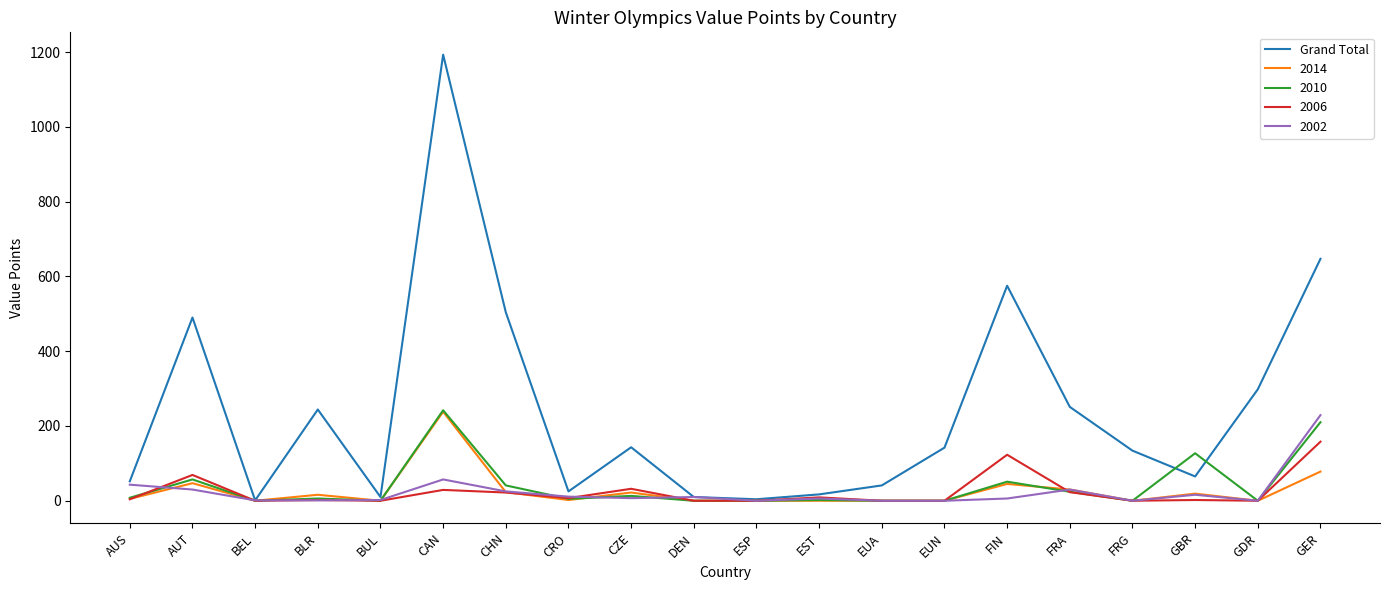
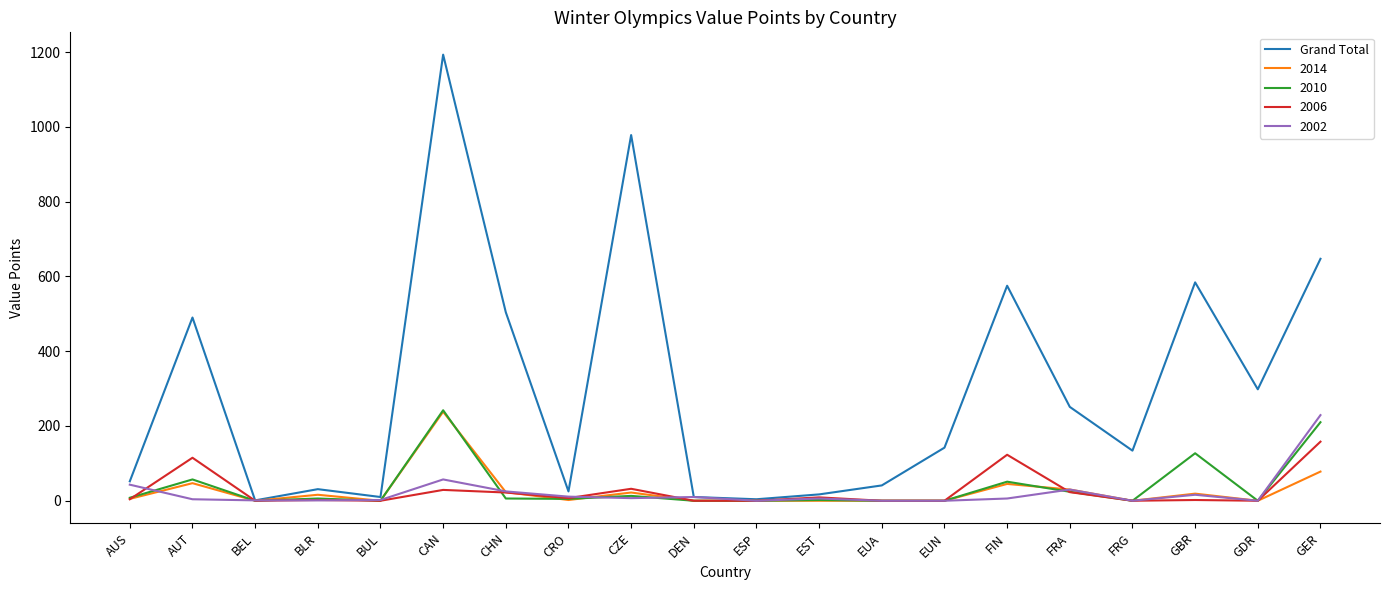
2006, AUT: 70 -> 120
2002, AUT: 30 -> 0
Grand Total, BLR: 240 -> 30
2010, CHN: 40 -> 10
Grand Total, CZE: 140 -> 980
Grand Total, GBR: 70 -> 580
